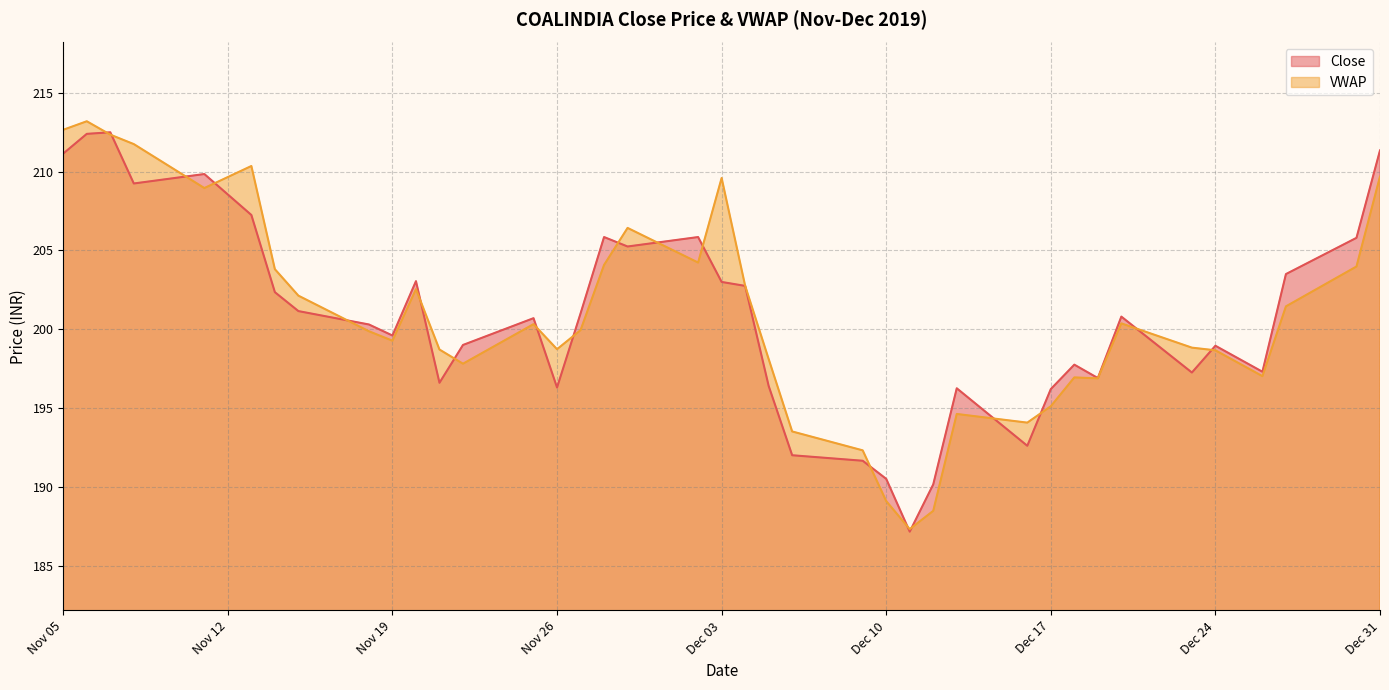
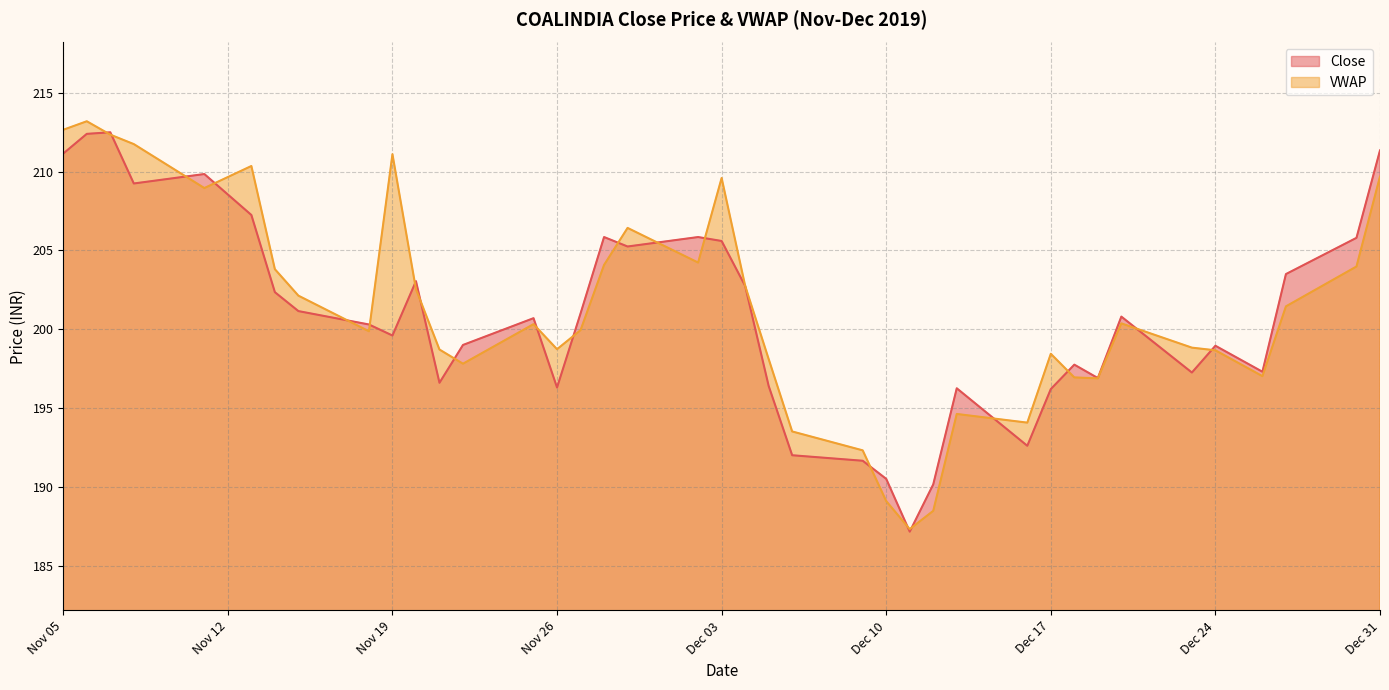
VWAP, Nov 19: 199.3 -> 211.1
Close, Dec 03: 203.0 -> 205.6
VWAP, Dec 17: 195.1 -> 198.4
